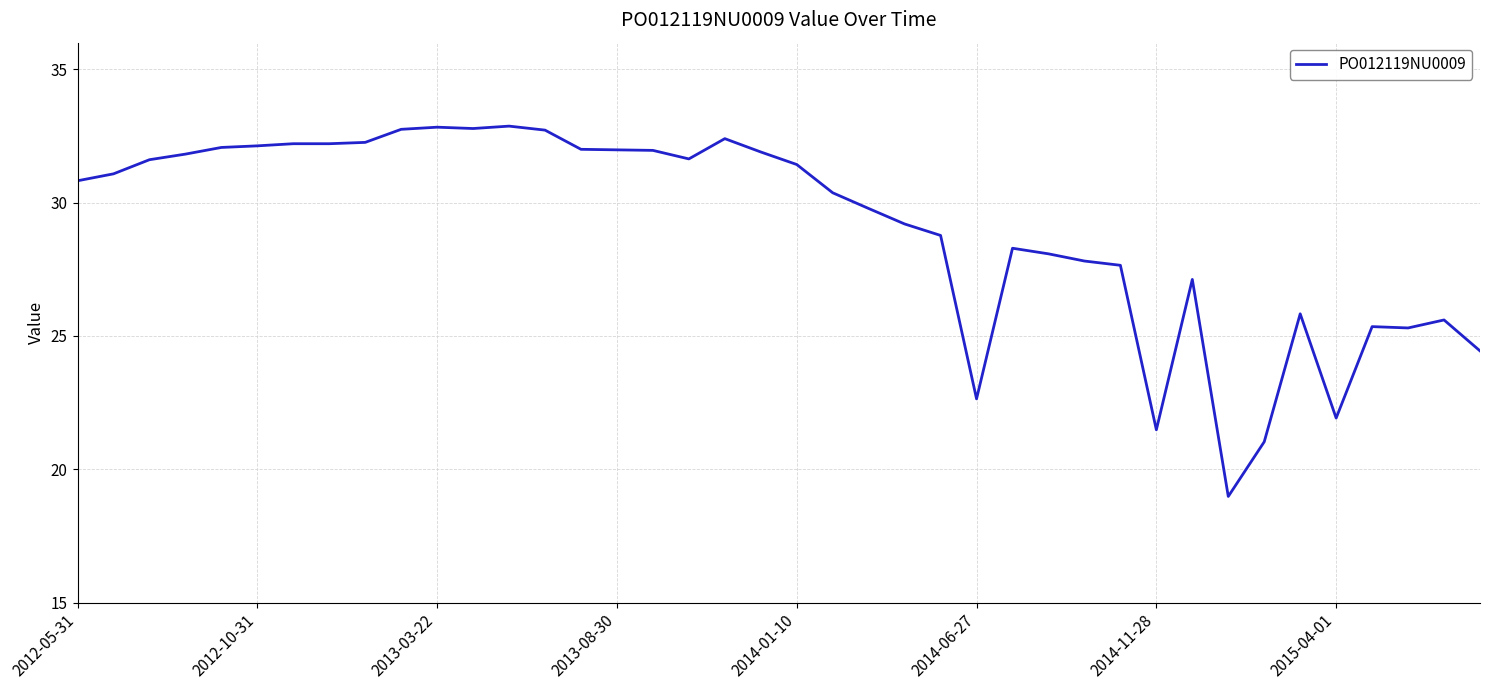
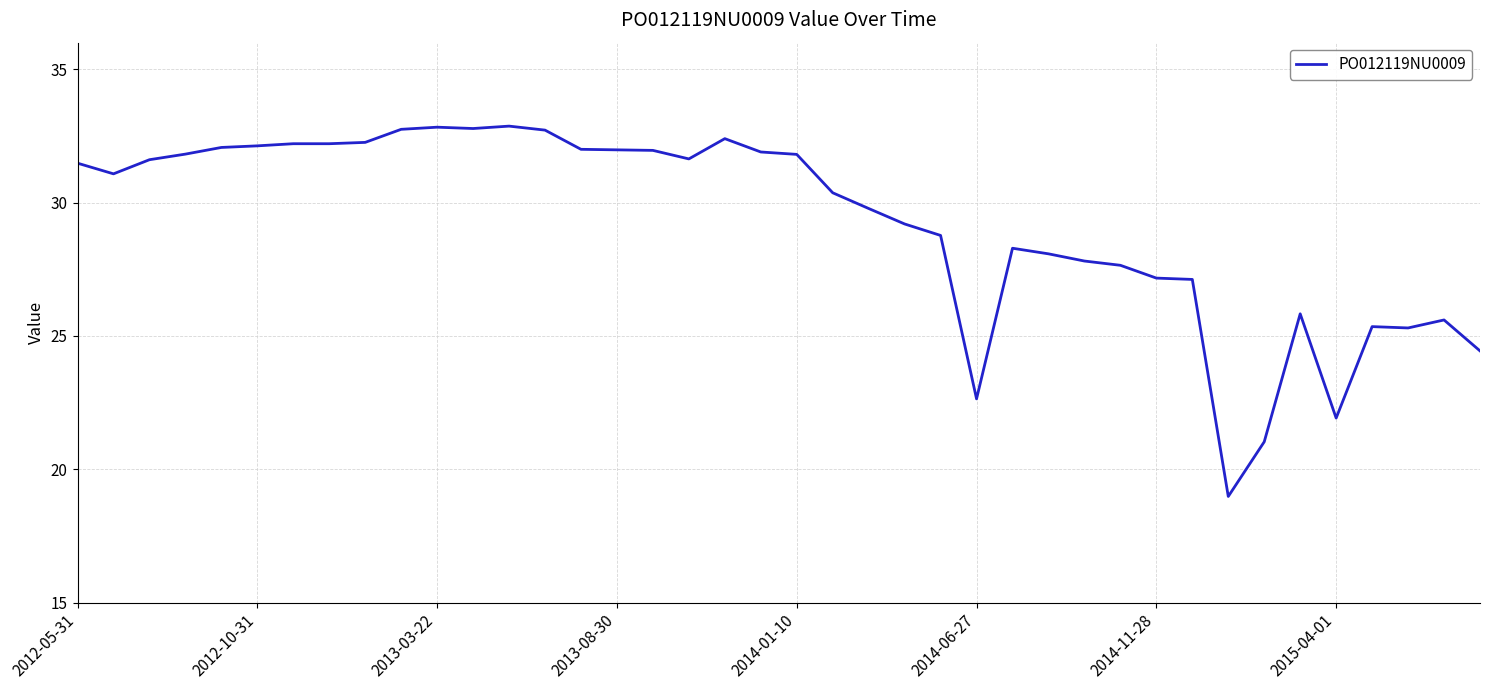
2012-05-31: 30.8 -> 31.5
2014-01-10: 31.4 -> 31.8
2014-11-28: 21.5 -> 27.2
